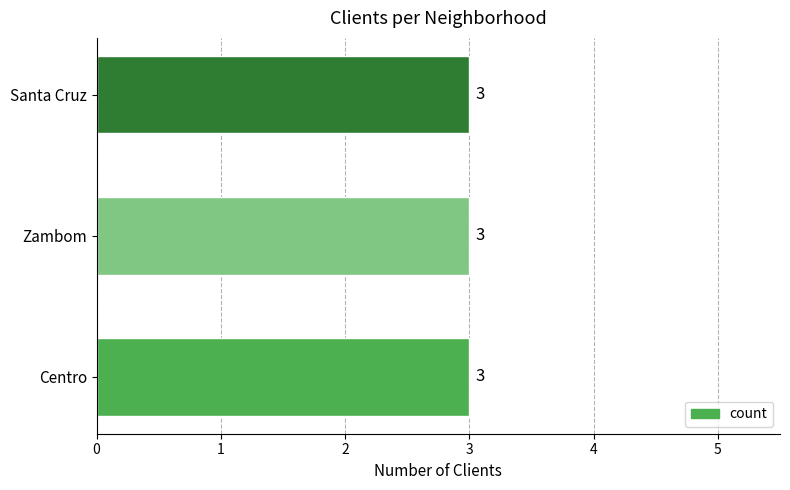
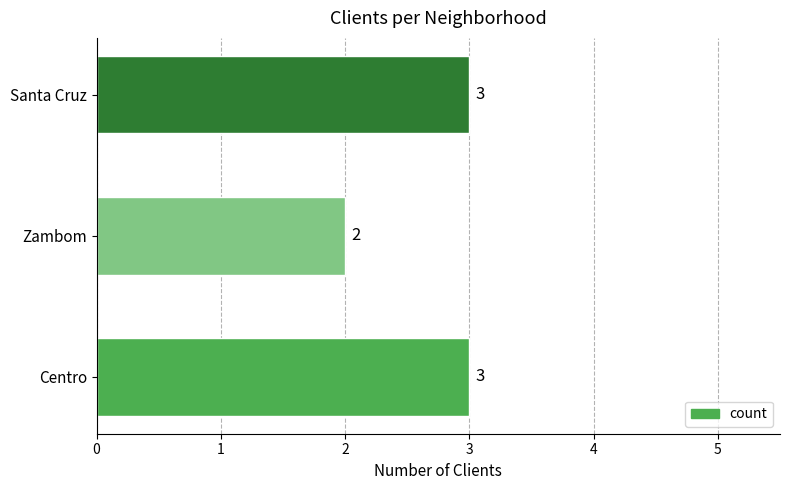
Zambom: 3 -> 2
